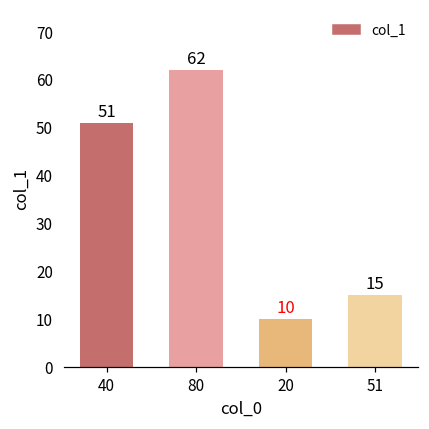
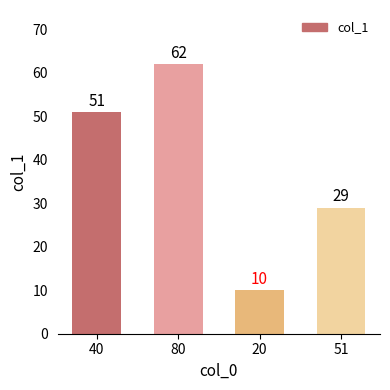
51: 15 -> 29
